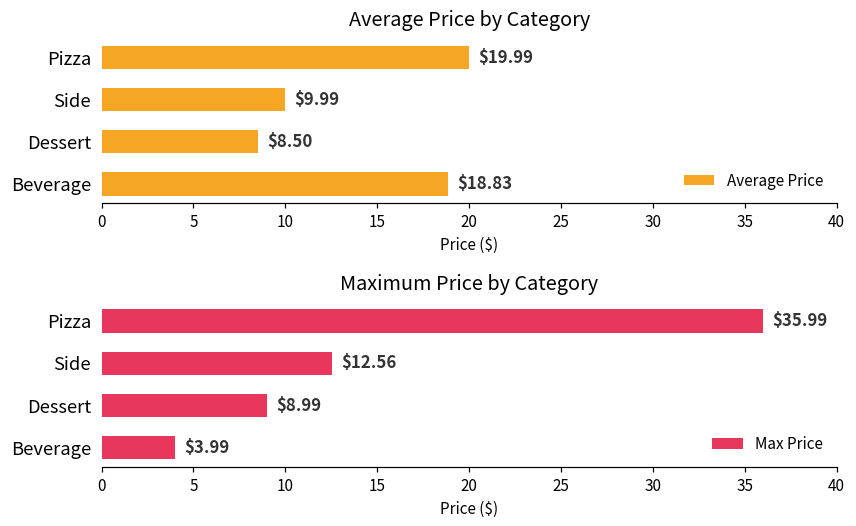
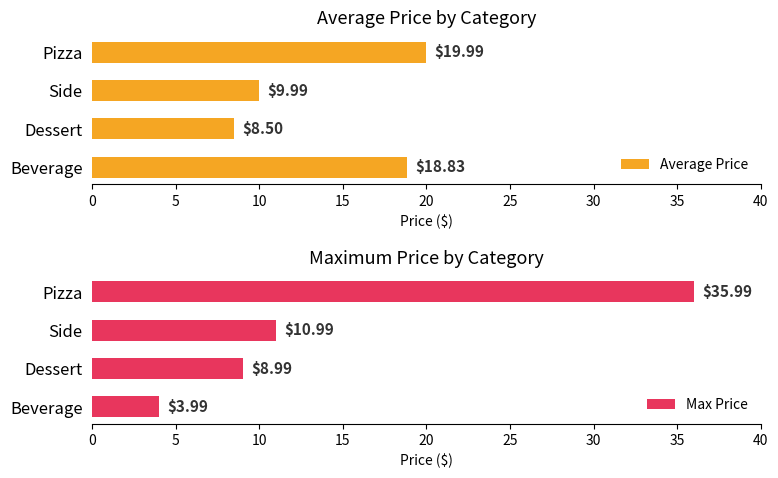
Maximum Price by Category, Side: $12.56 -> $10.99
